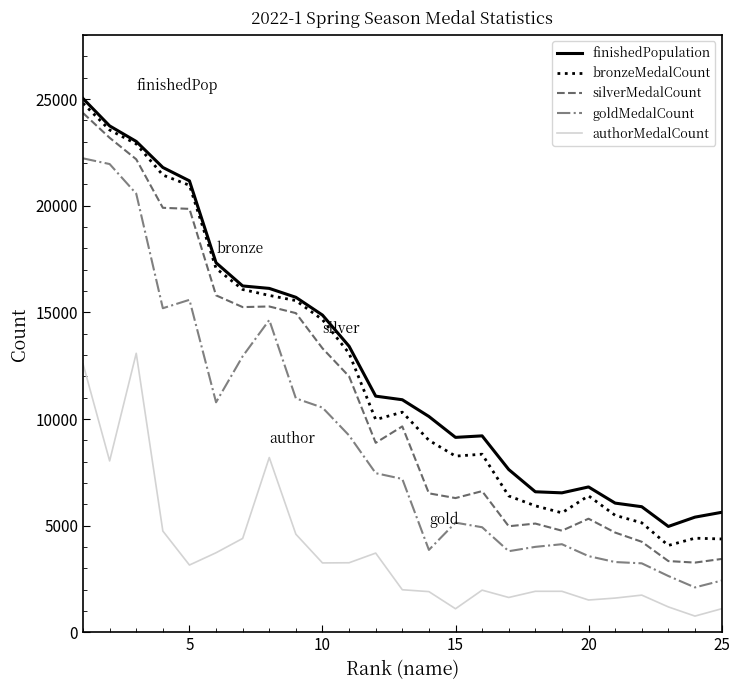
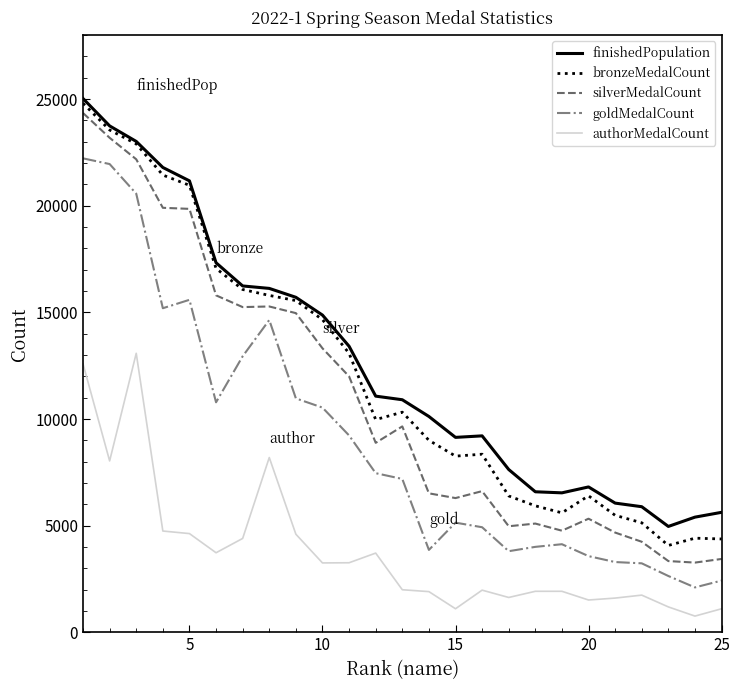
authorMedalCount, 5: 3200 -> 4600
